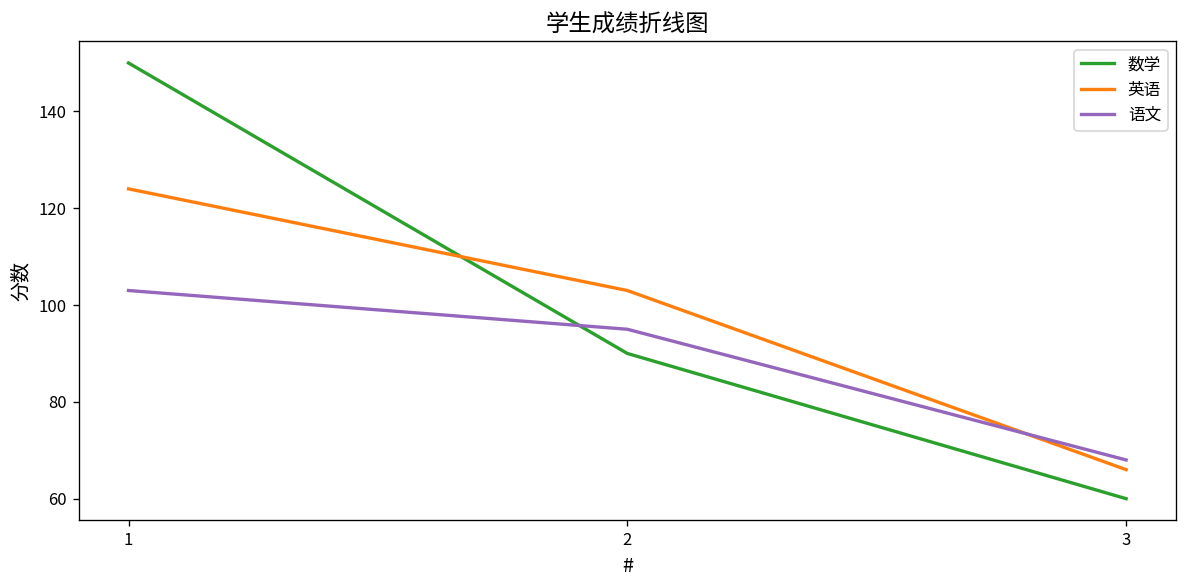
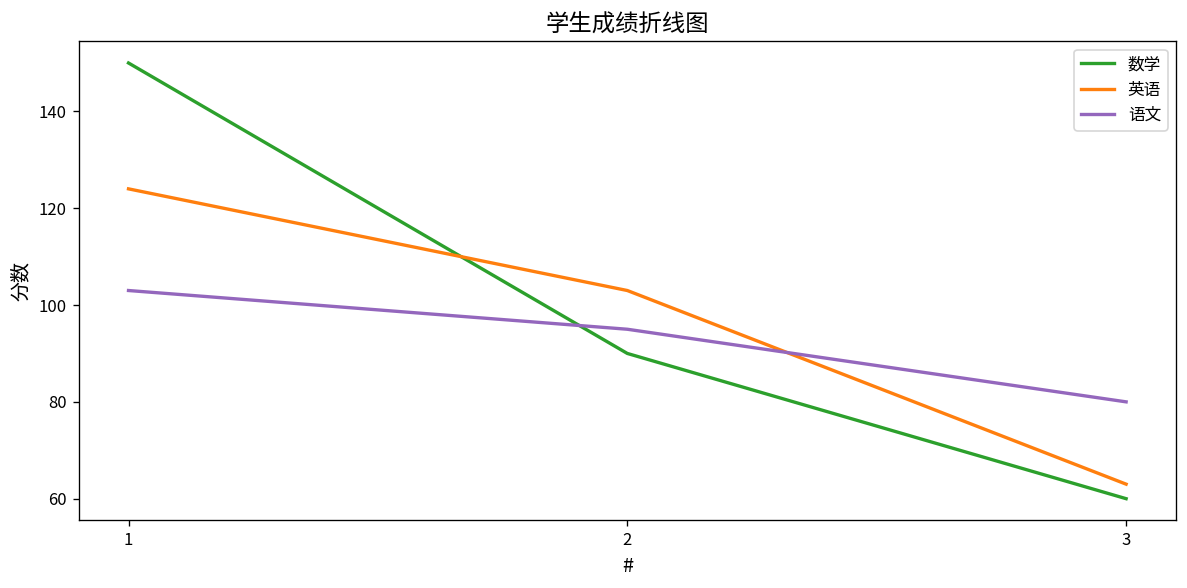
英语, 3: 66 -> 63
语文, 3: 68 -> 80
